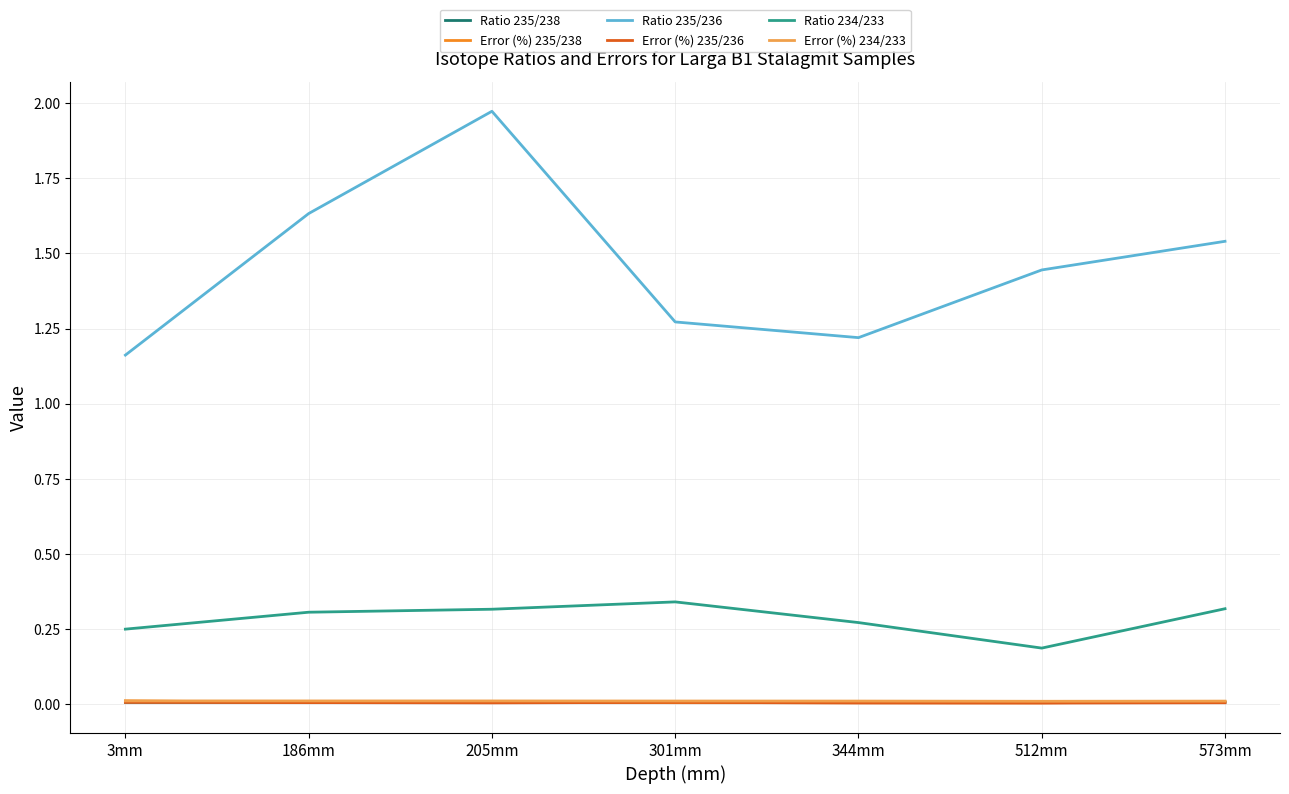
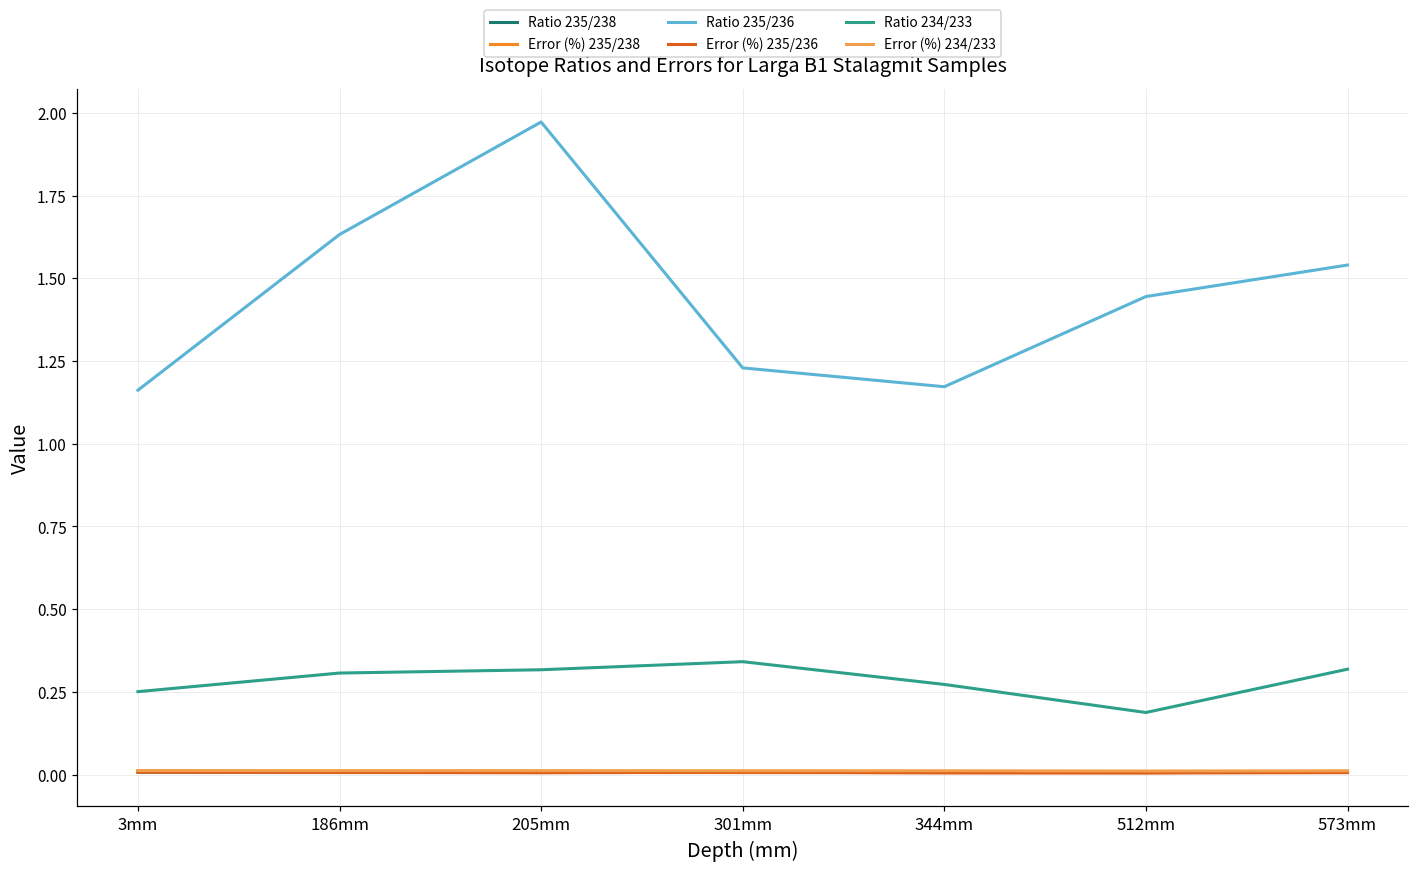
Ratio 235/236, 301mm: 1.27 -> 1.23
Ratio 235/236, 344mm: 1.22 -> 1.17
